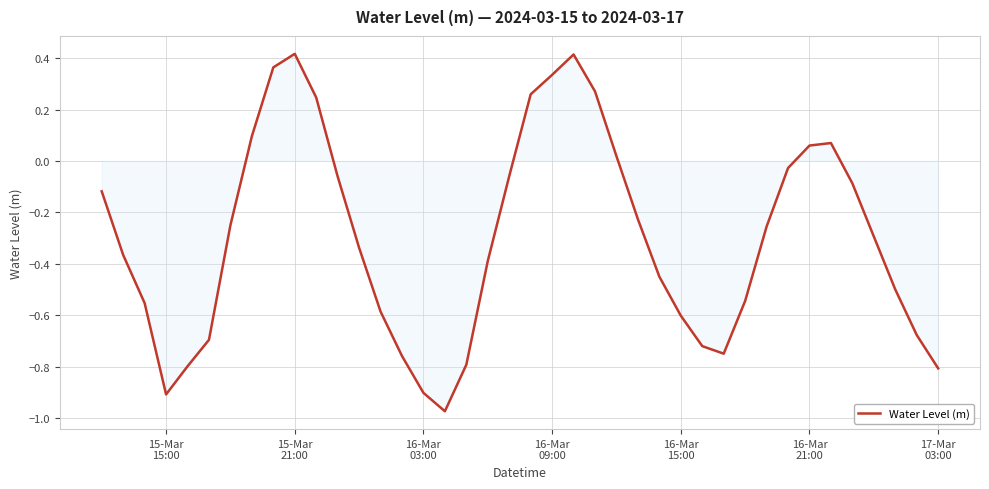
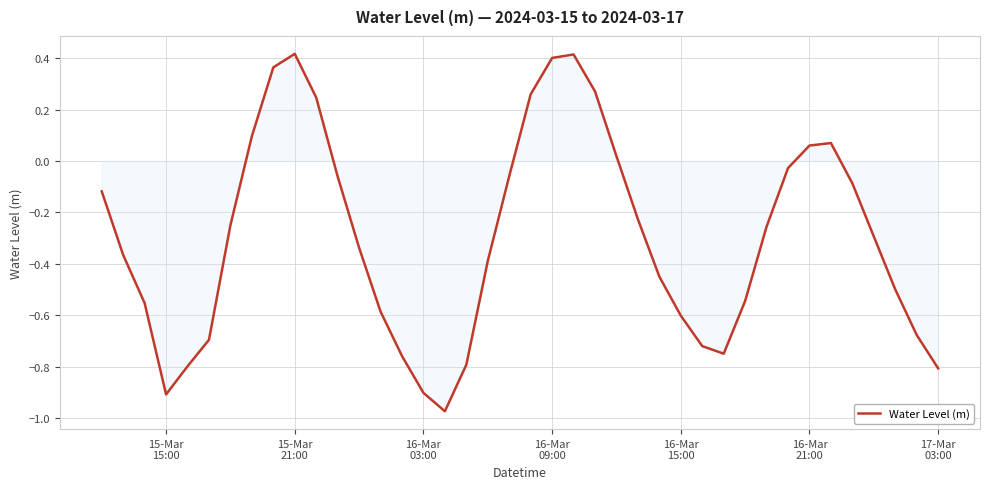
Water Level (m), 16-Mar 09:00: 0.34 -> 0.40
